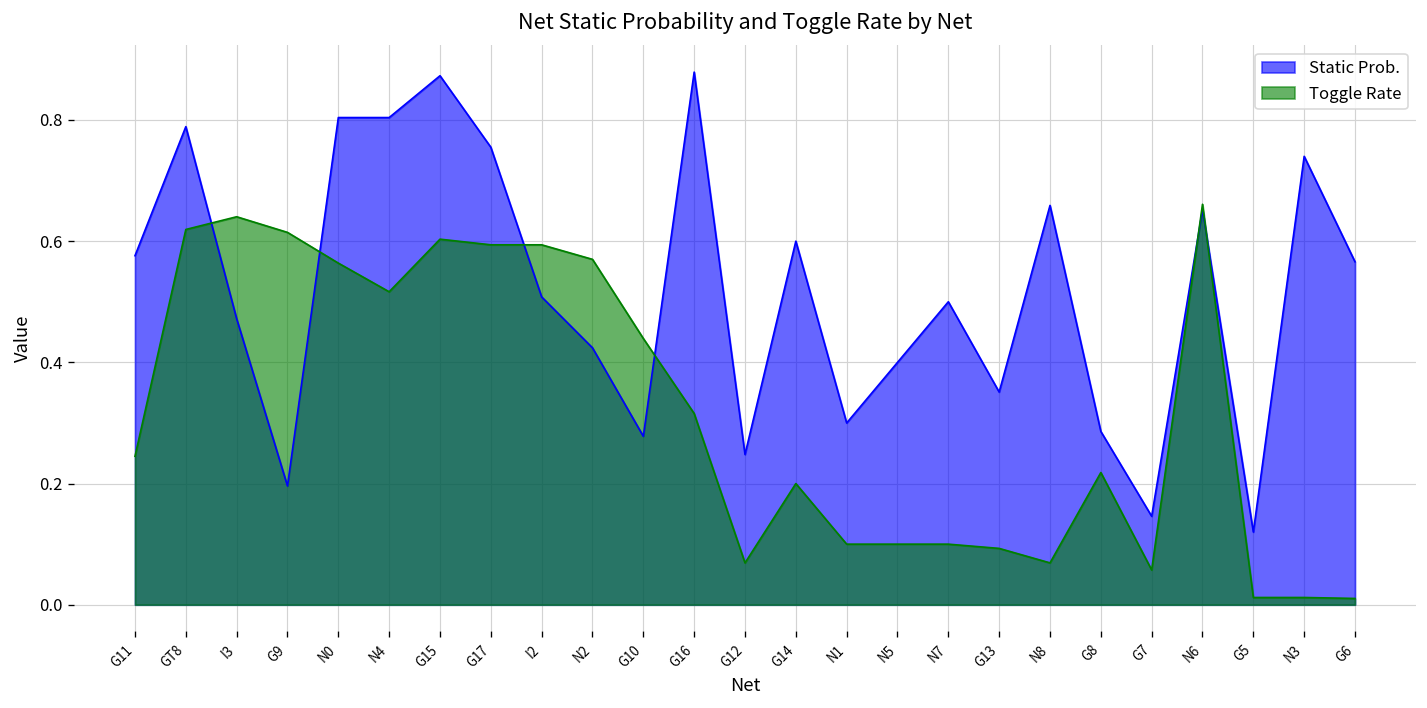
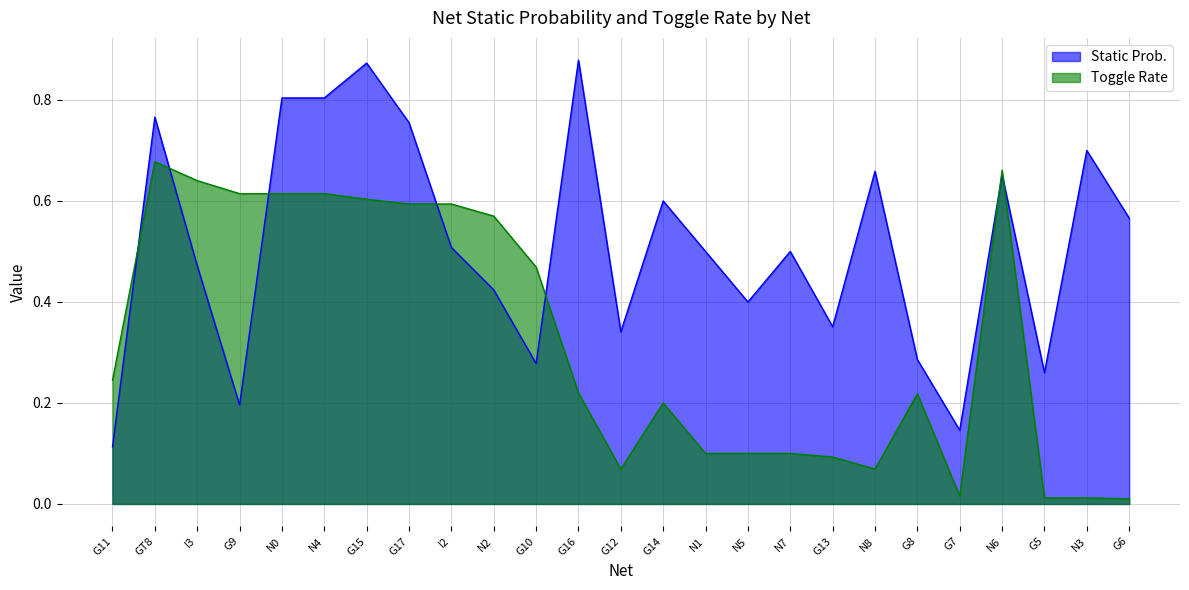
Static Prob., G11: 0.58 -> 0.11
Static Prob., GT8: 0.79 -> 0.77
Toggle Rate, GT8: 0.62 -> 0.68
Toggle Rate, N0: 0.56 -> 0.61
Toggle Rate, N4: 0.52 -> 0.61
Toggle Rate, G10: 0.44 -> 0.47
Toggle Rate, G16: 0.32 -> 0.22
Static Prob., G12: 0.25 -> 0.34
Static Prob., N1: 0.3 -> 0.5
Toggle Rate, G7: 0.06 -> 0.02
Static Prob., G5: 0.12 -> 0.26
Static Prob., N3: 0.74 -> 0.70
